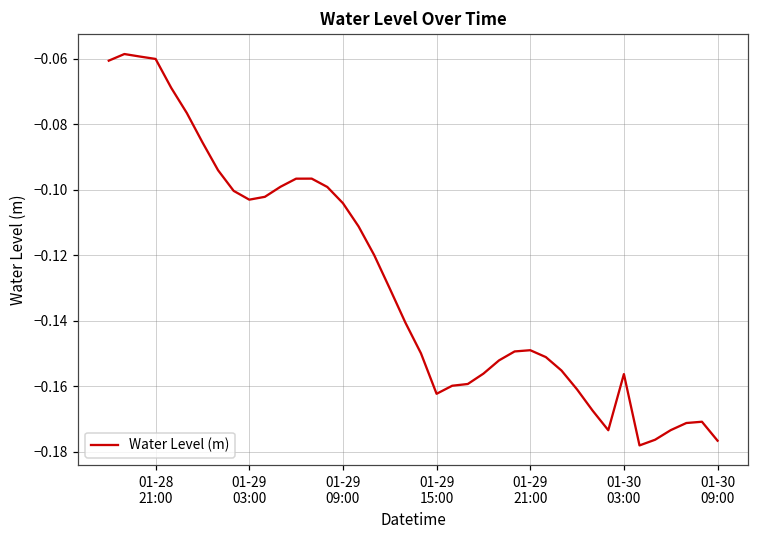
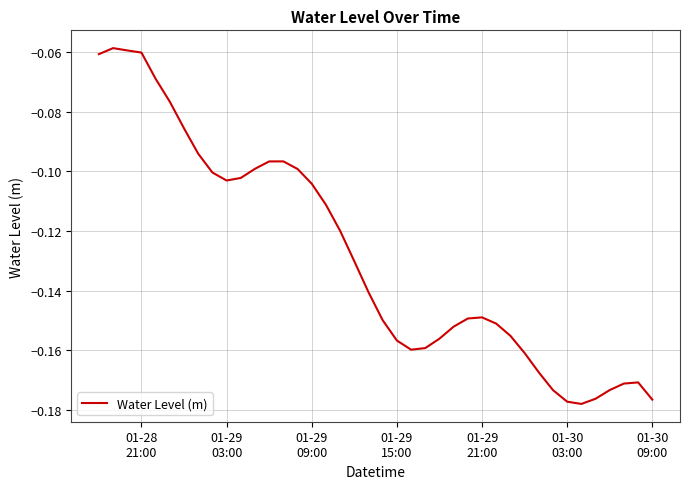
01-29 15:00: -0.162 -> -0.157
01-30 03:00: -0.156 -> -0.177
